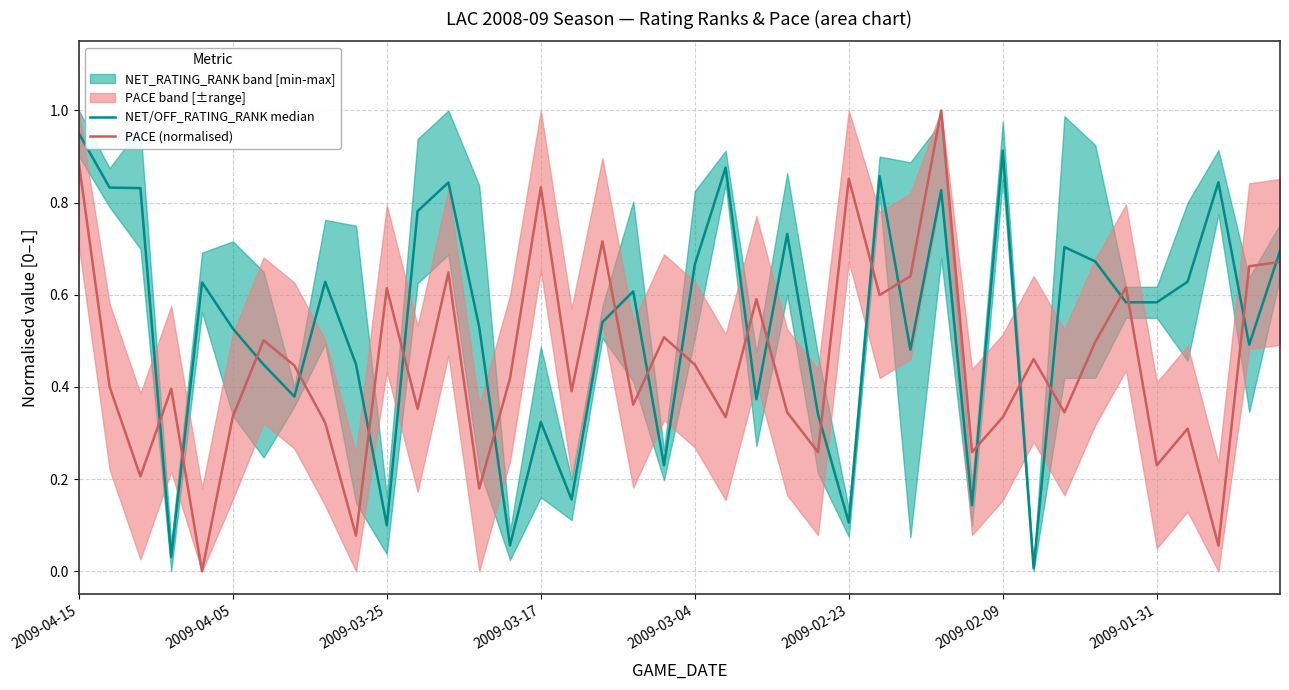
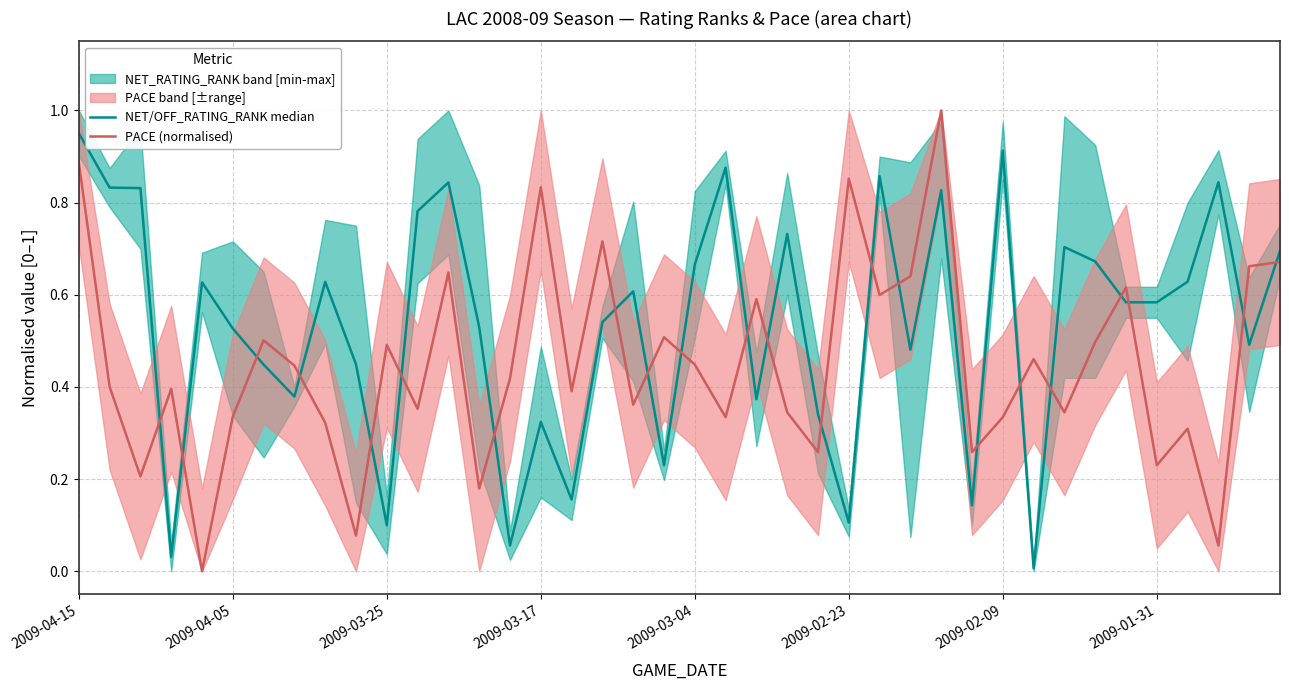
PACE (normalised), 2009-03-25: 0.61 -> 0.49
